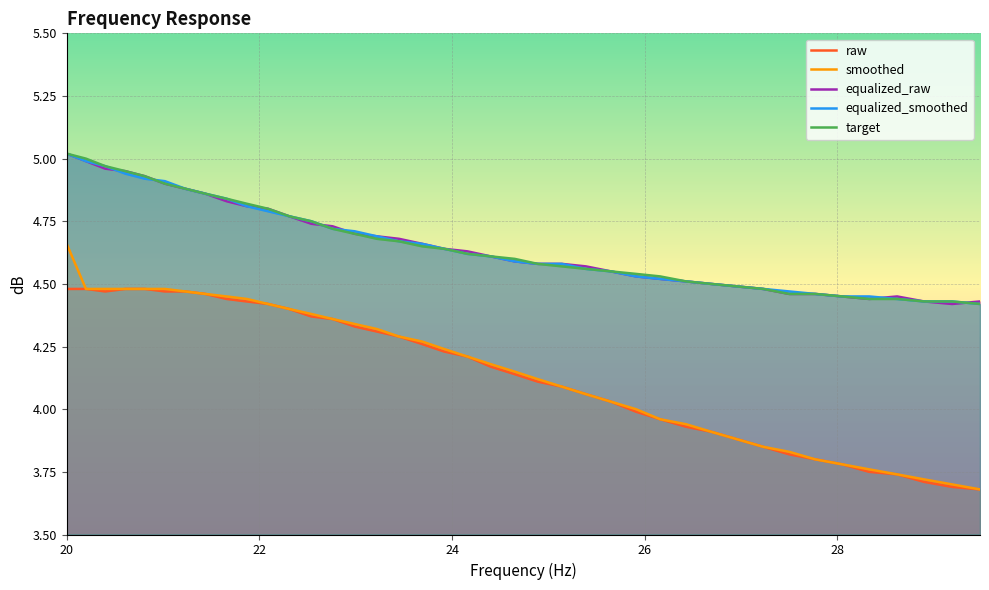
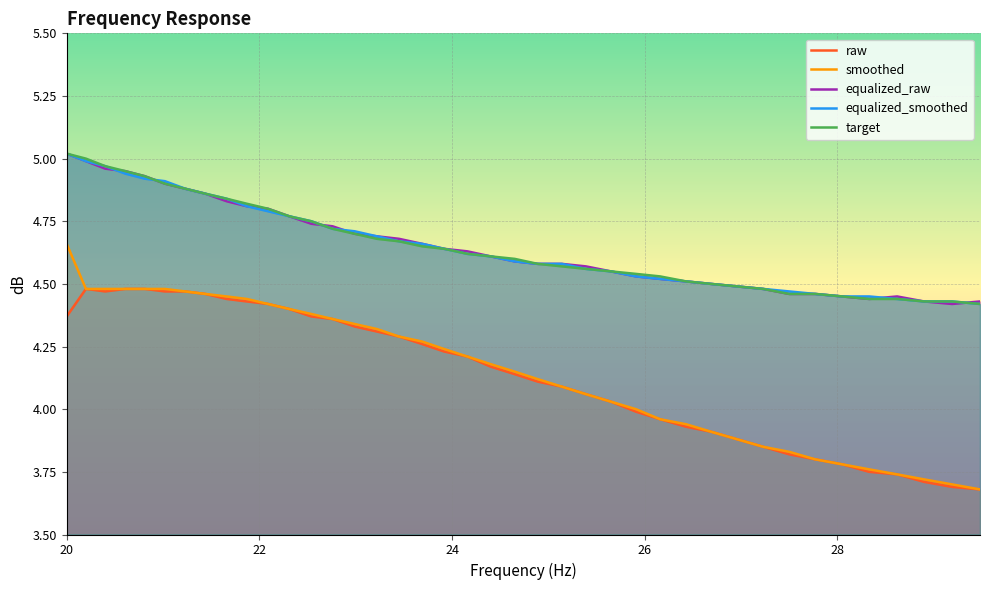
raw, 20: 4.48 -> 4.37
